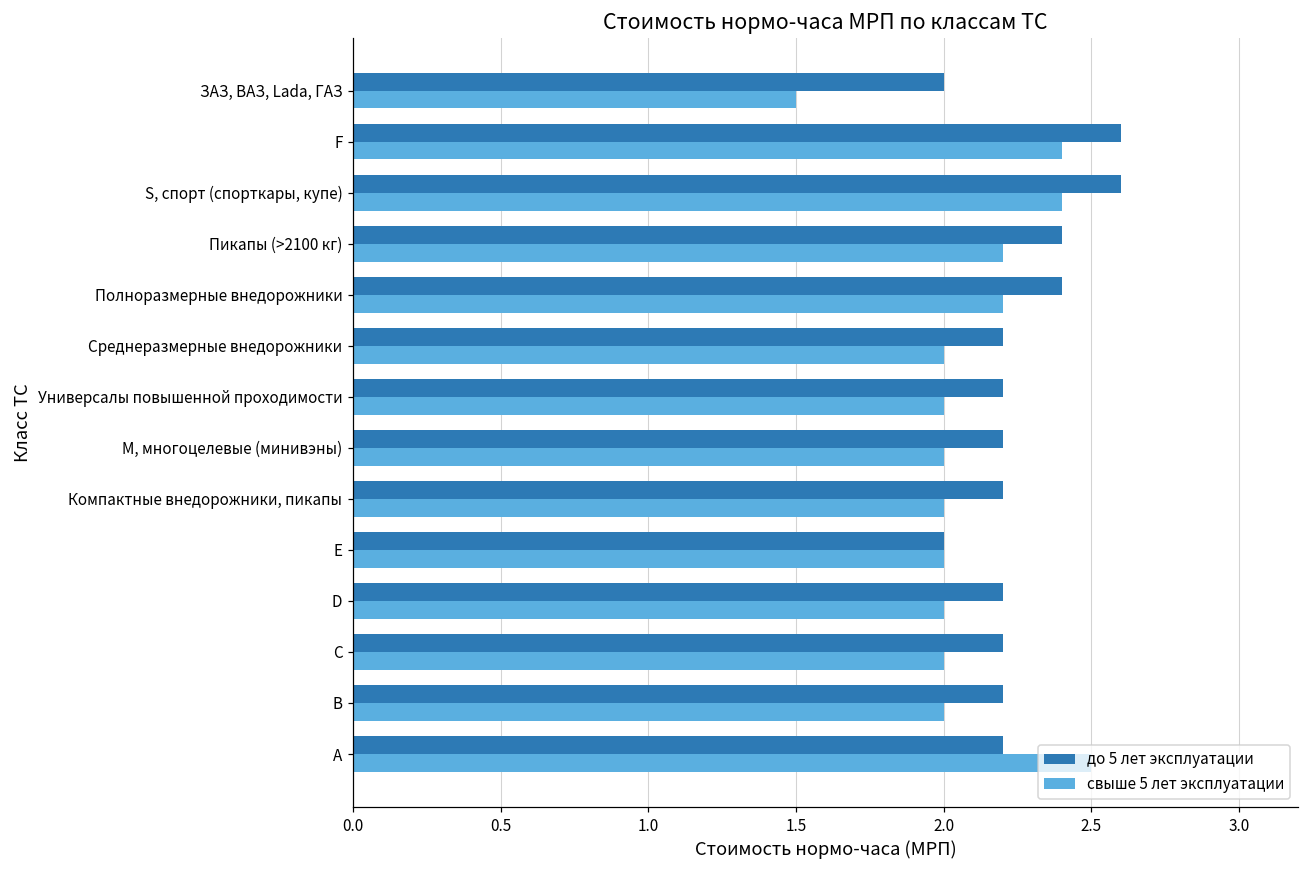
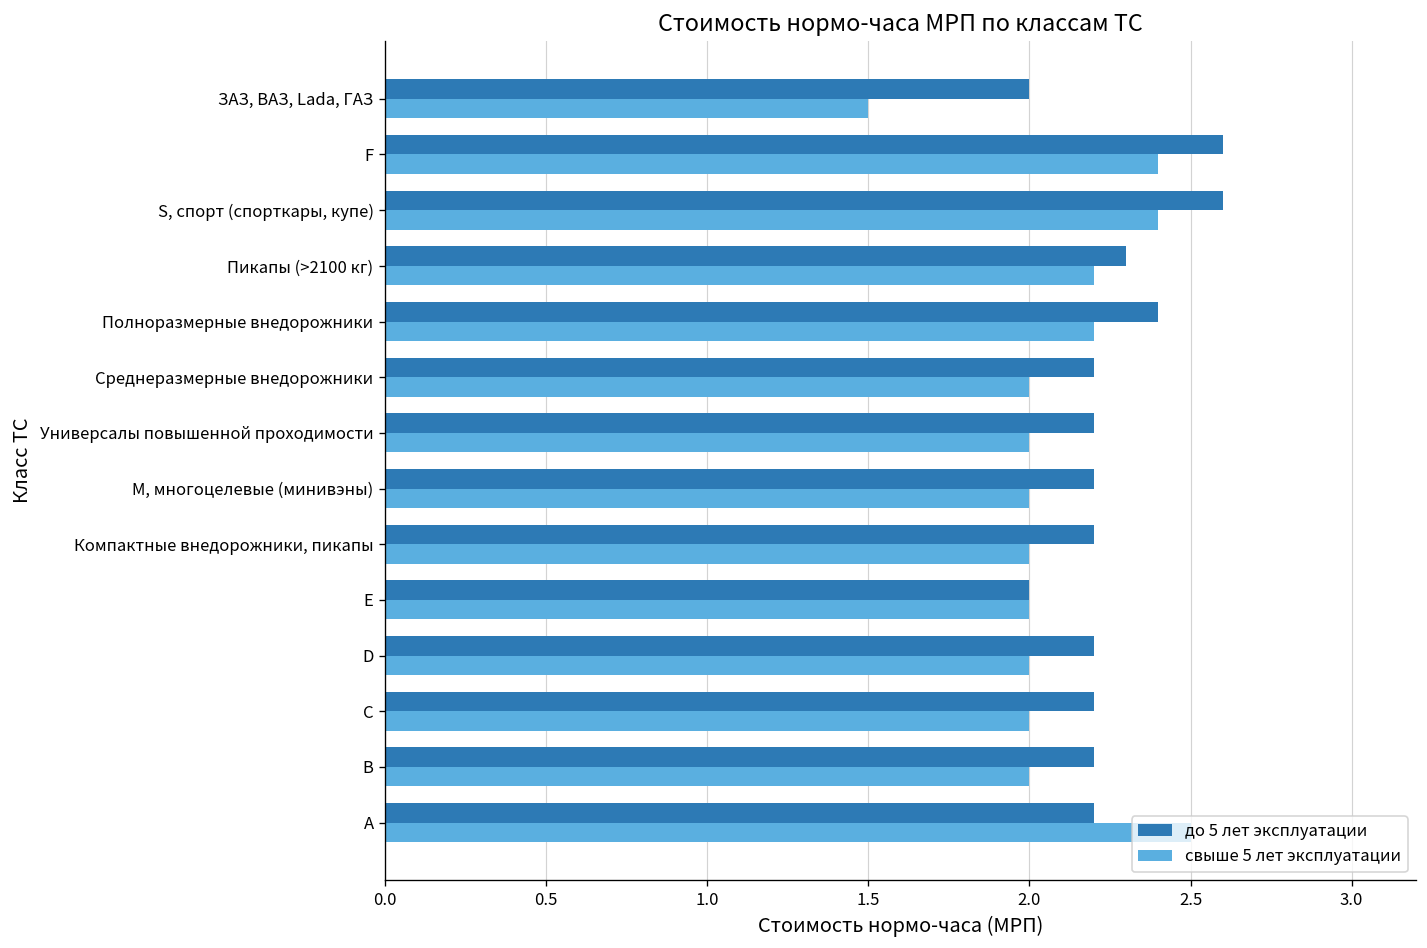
до 5 лет эксплуатации, Пикапы (>2100 кг): 2.4 -> 2.3
